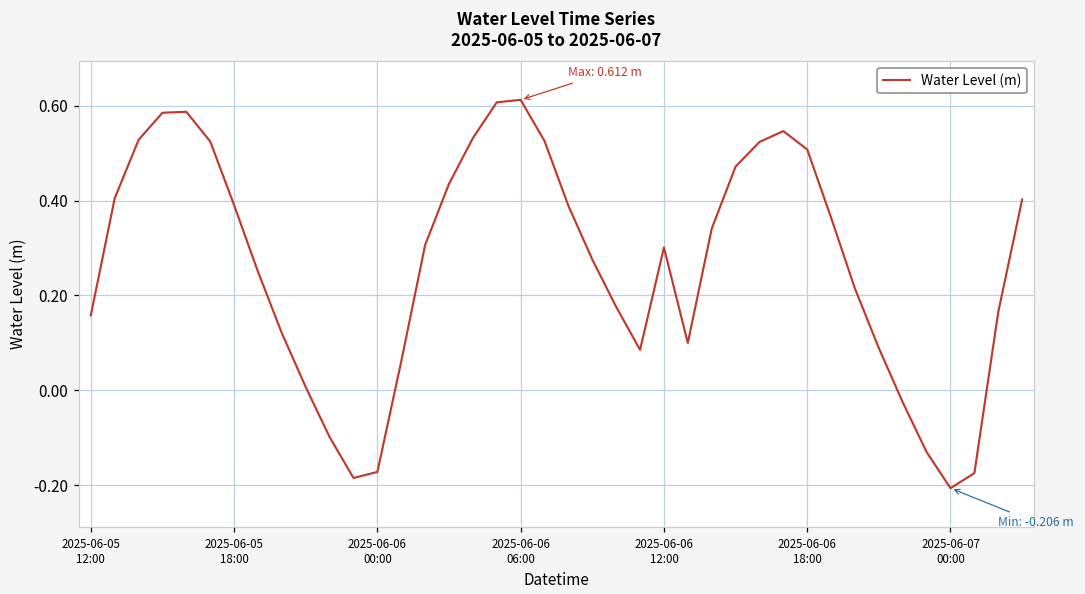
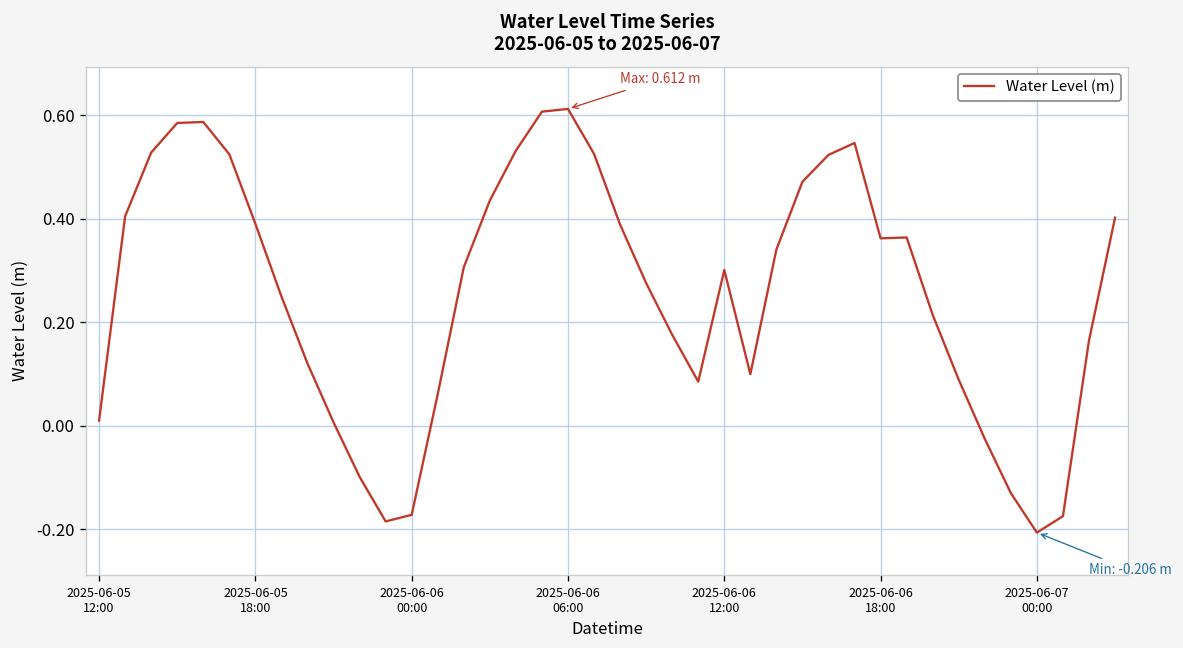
2025-06-05 12:00: 0.16 -> 0.01
2025-06-06 18:00: 0.51 -> 0.36
